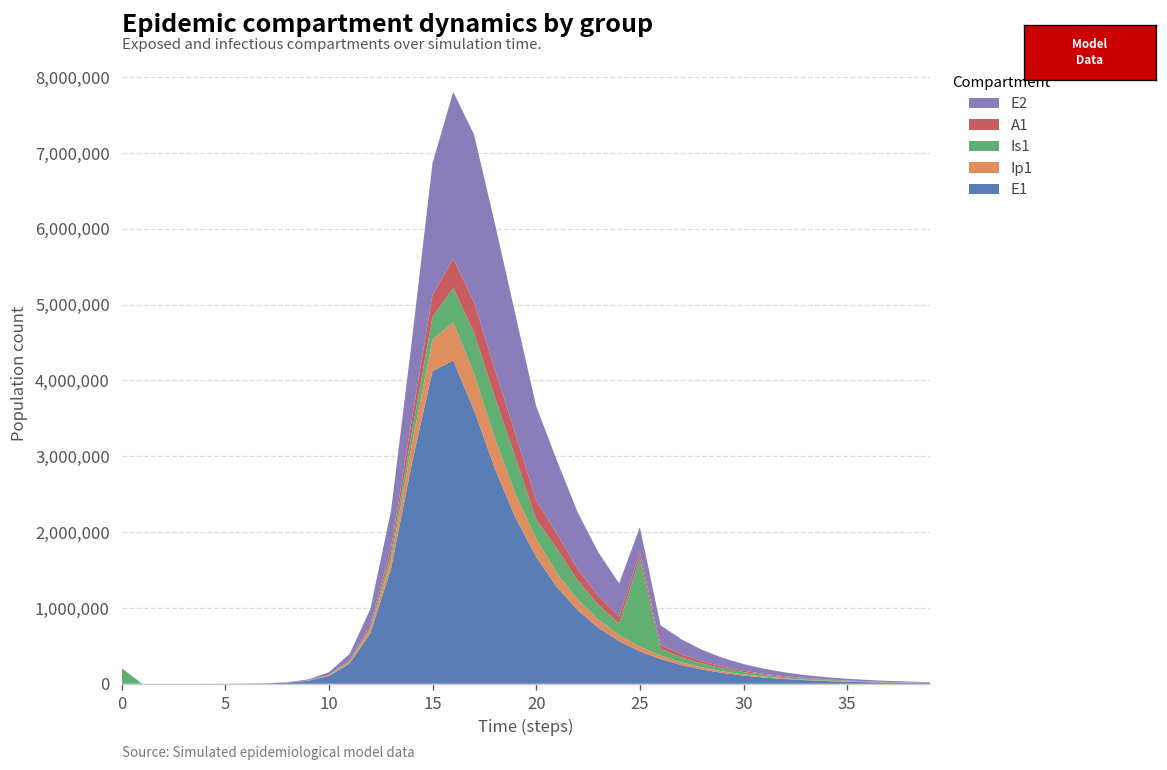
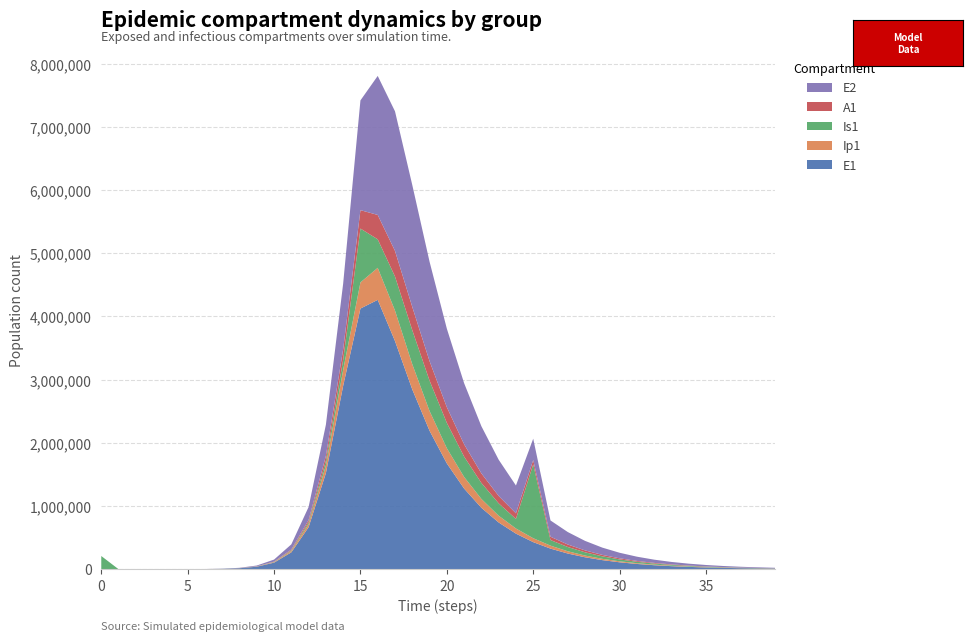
Is1, 15: 300,000 -> 900,000
Is1, 20: 300,000 -> 400,000
